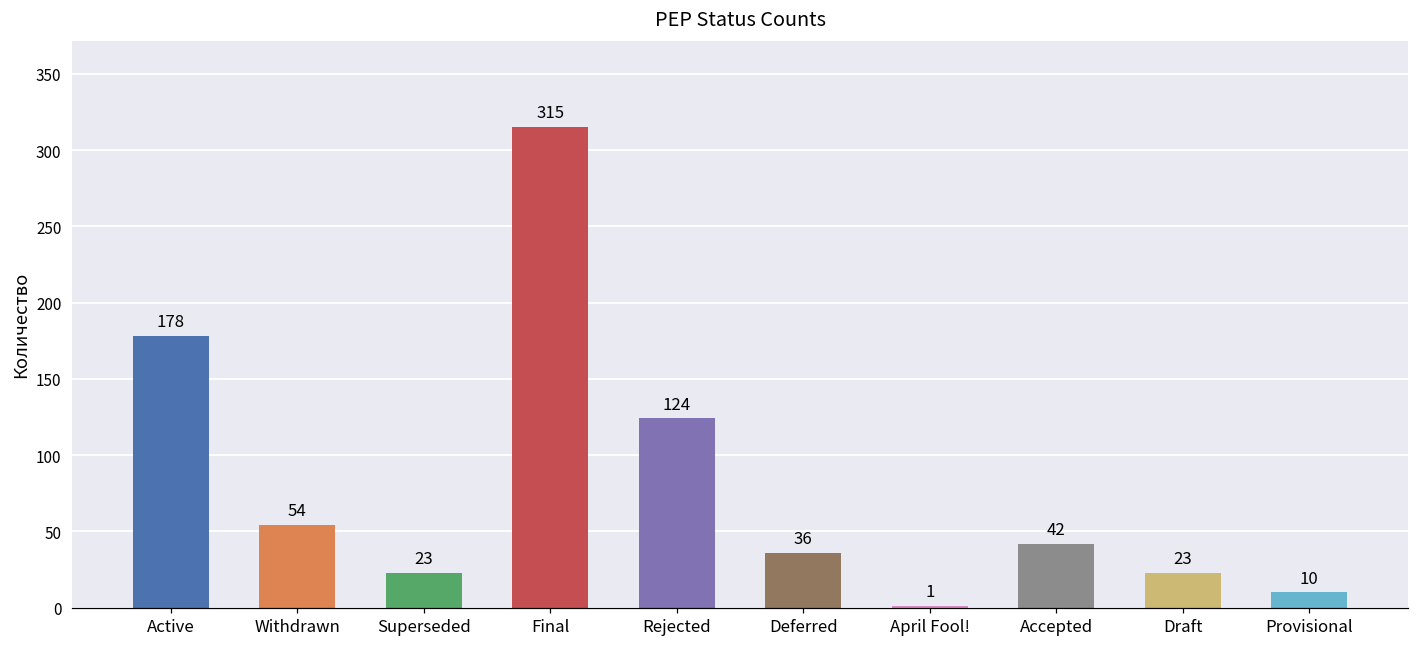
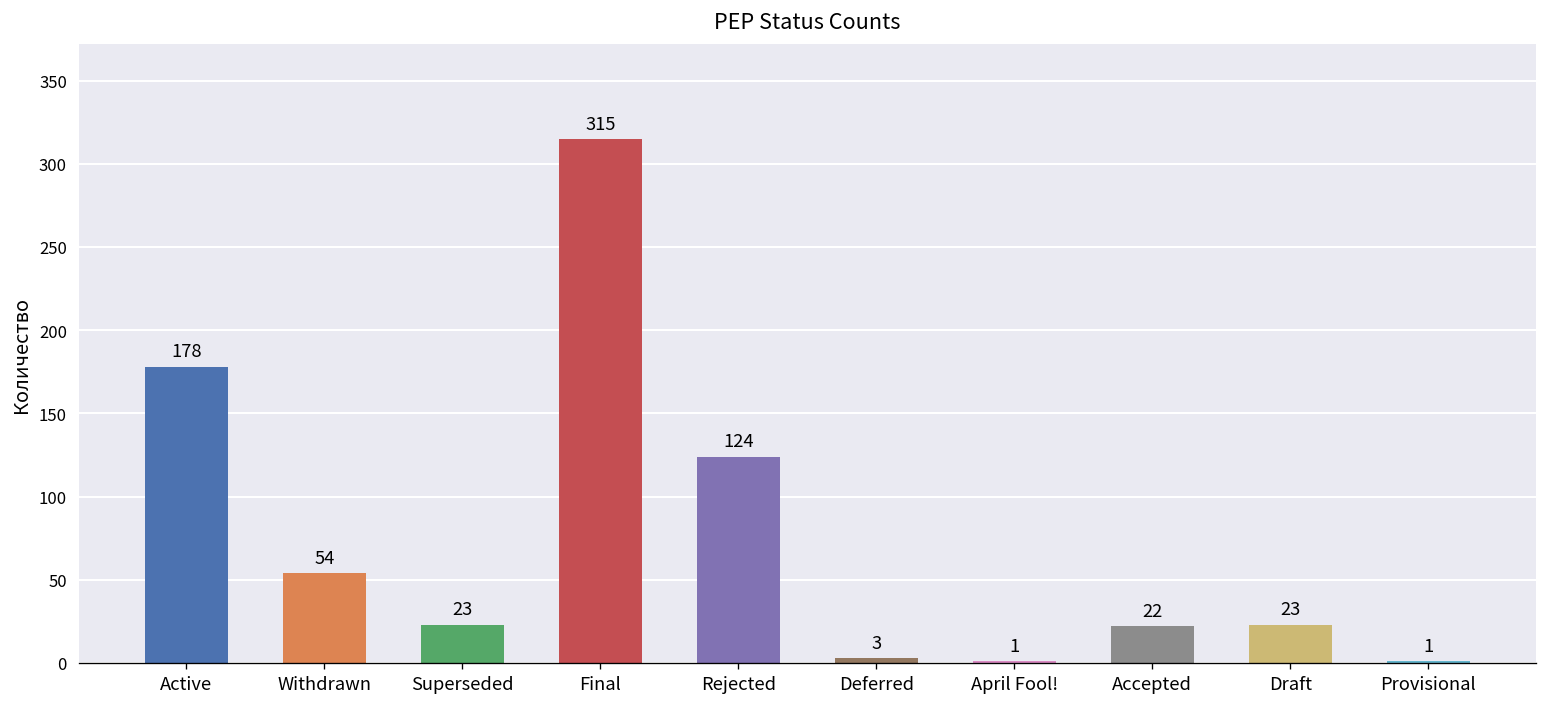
Deferred: 36 -> 3
Accepted: 42 -> 22
Provisional: 10 -> 1
